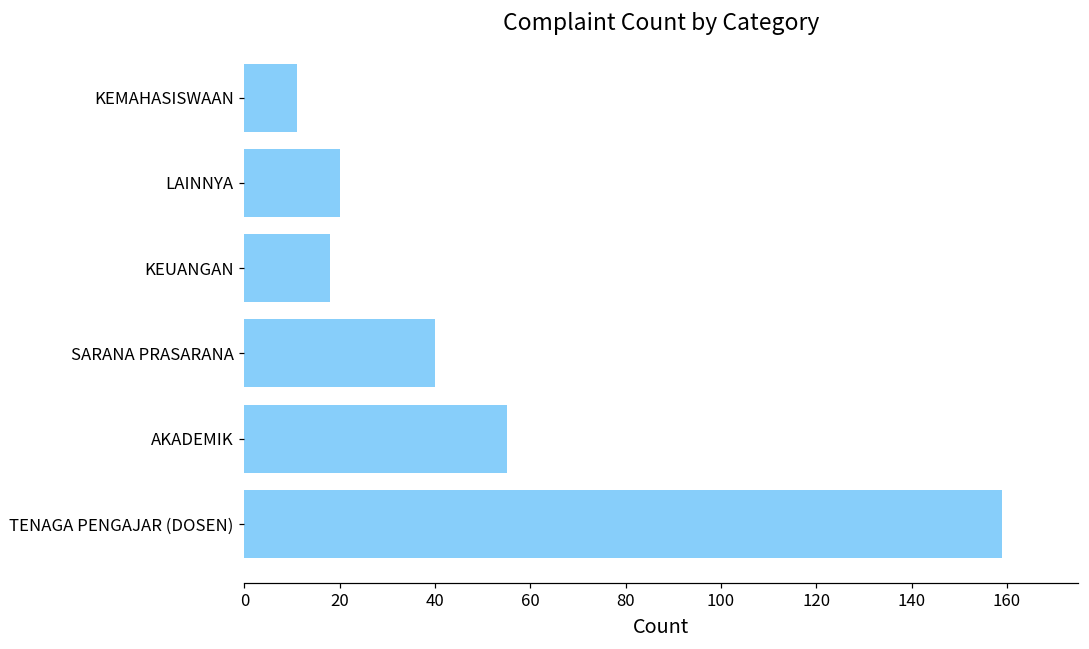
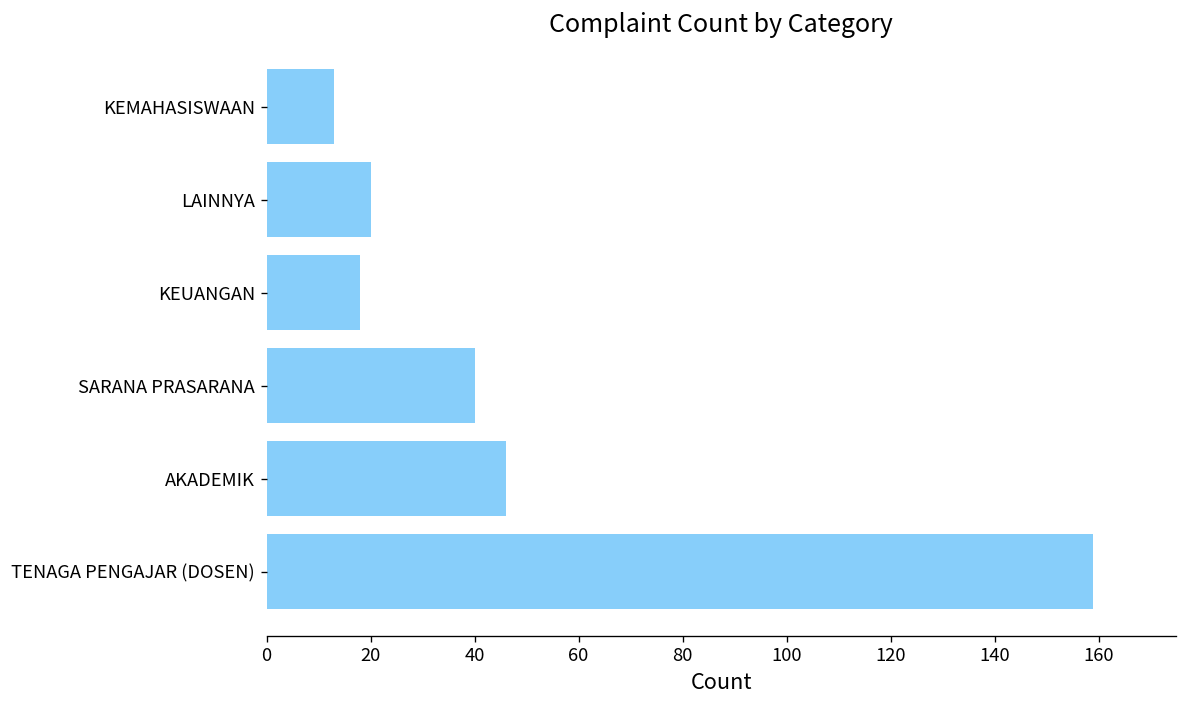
KEMAHASISWAAN: 11 -> 13
AKADEMIK: 55 -> 46
